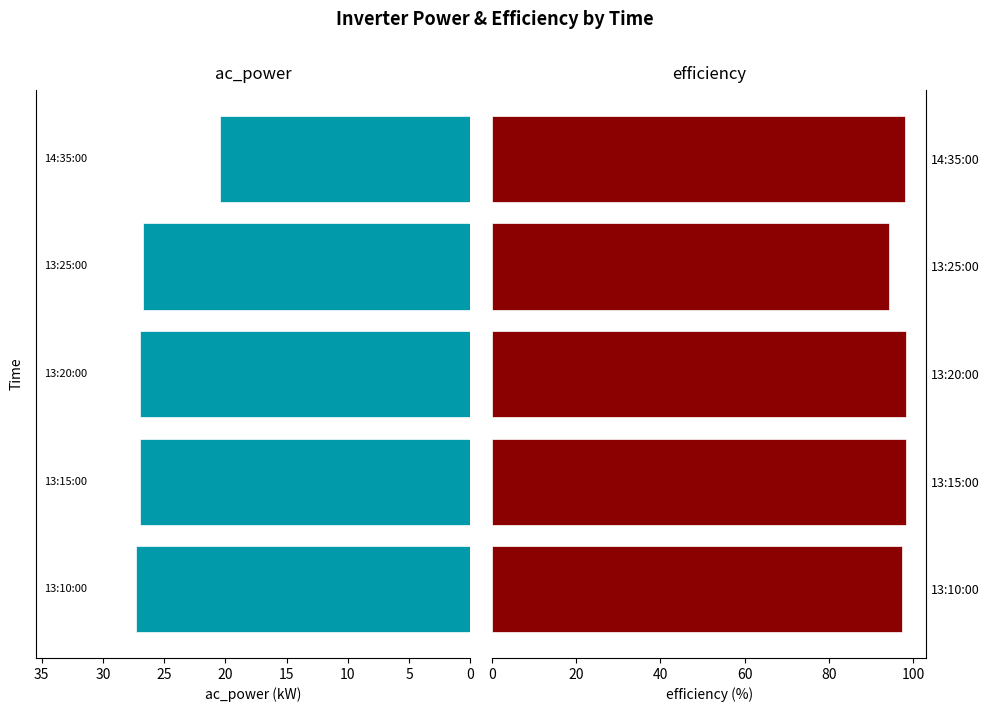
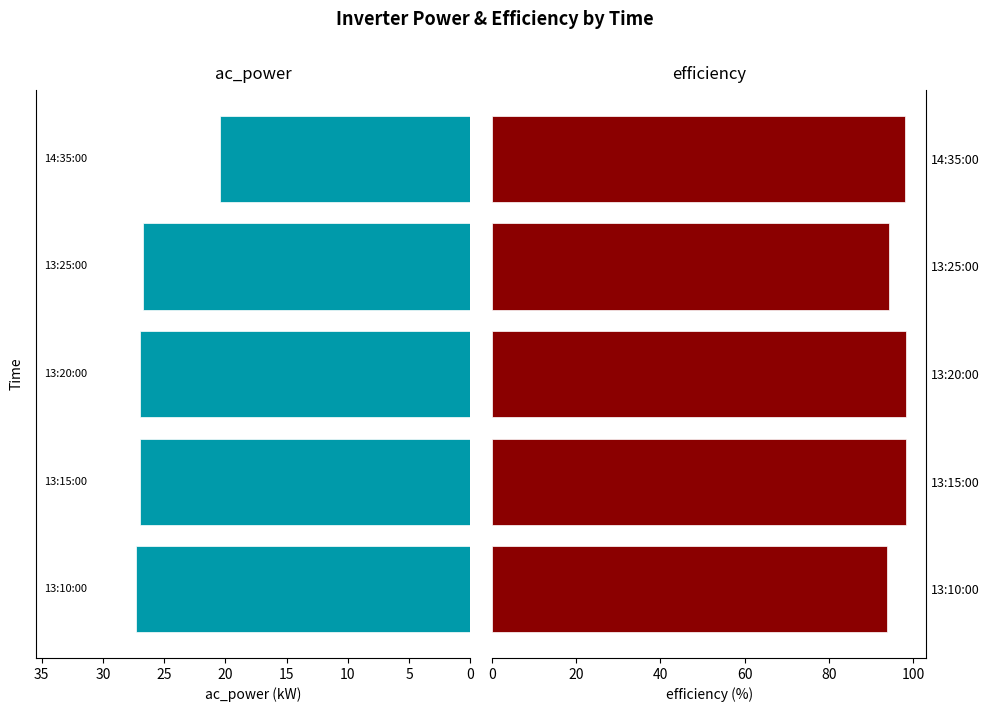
efficiency, 13:10:00: 97 -> 94
